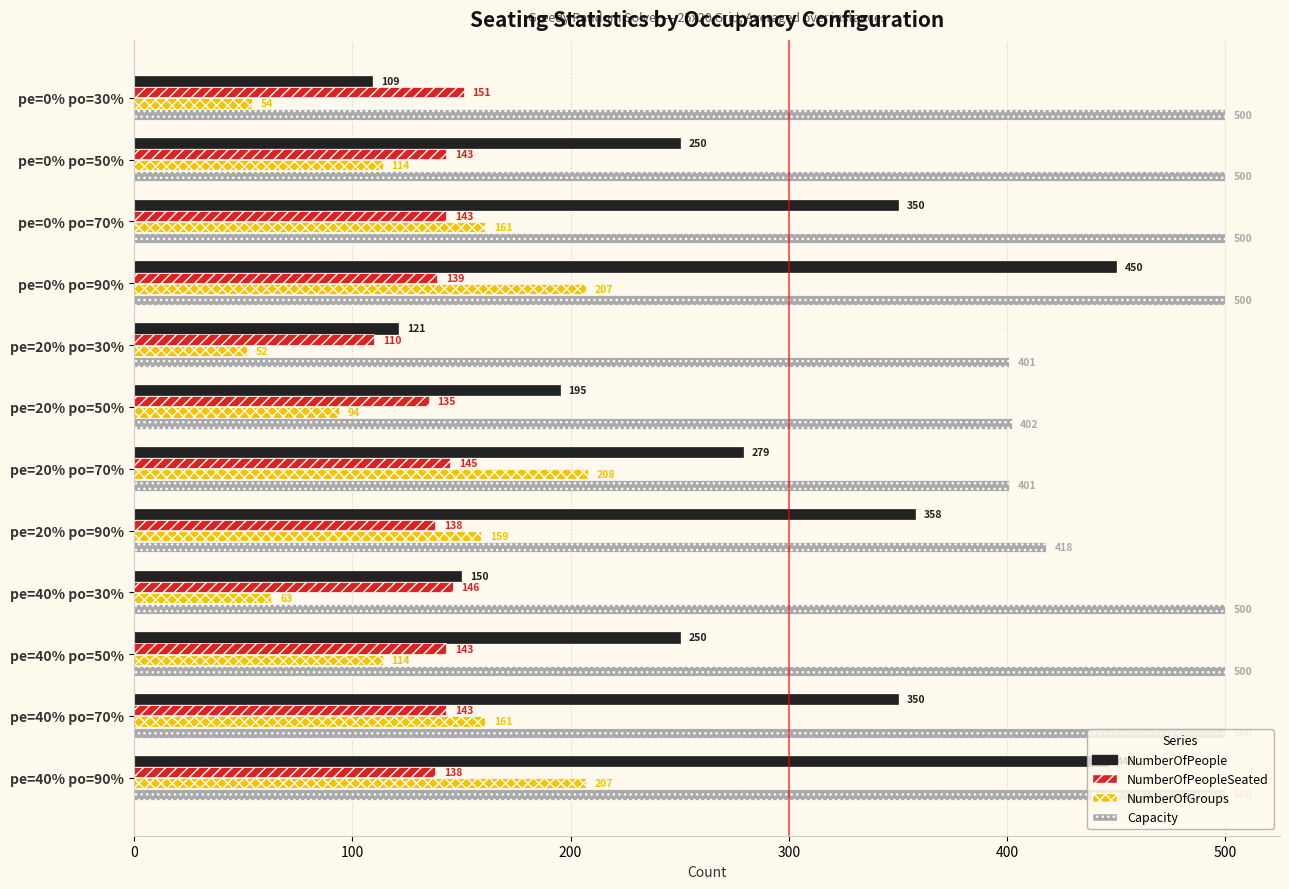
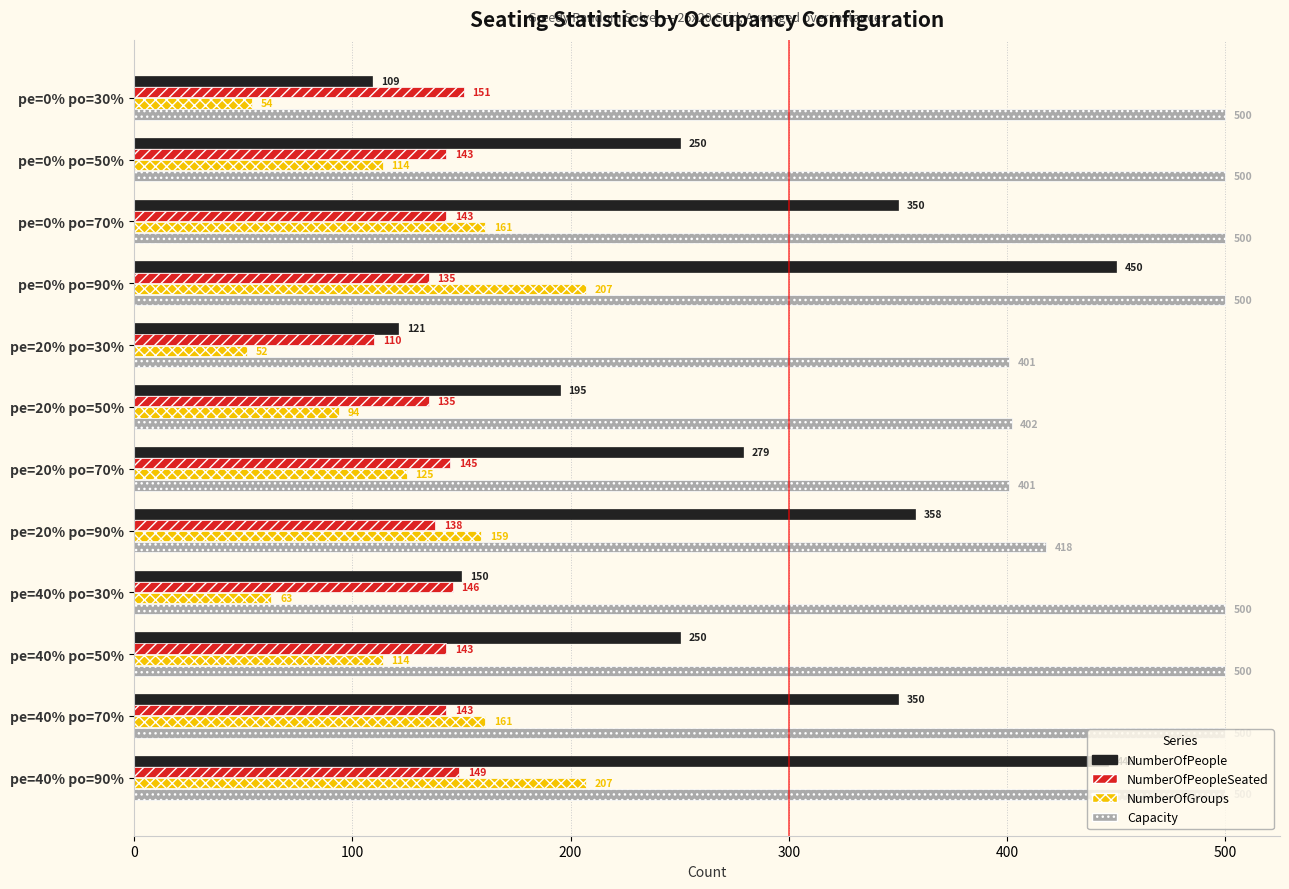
NumberOfPeopleSeated, pe=0% po=90%: 139 -> 135
NumberOfGroups, pe=20% po=70%: 208 -> 125
NumberOfPeopleSeated, pe=40% po=90%: 138 -> 149
